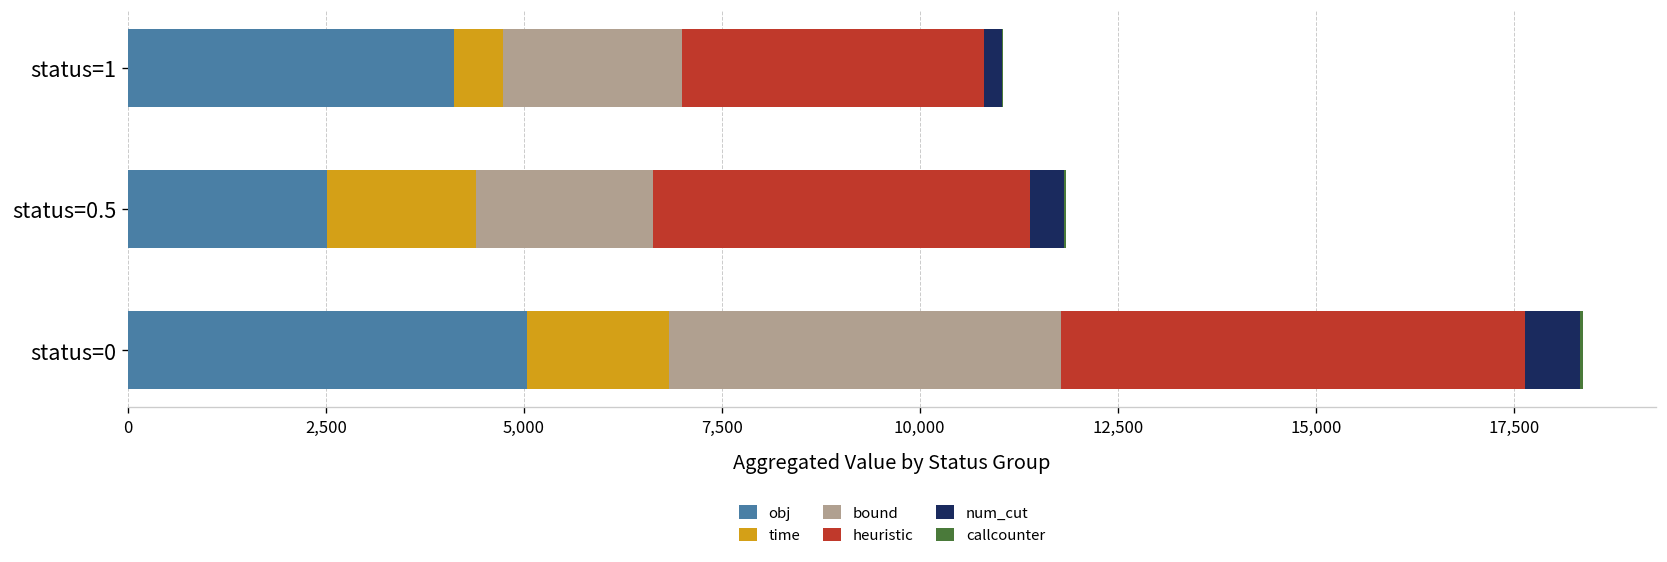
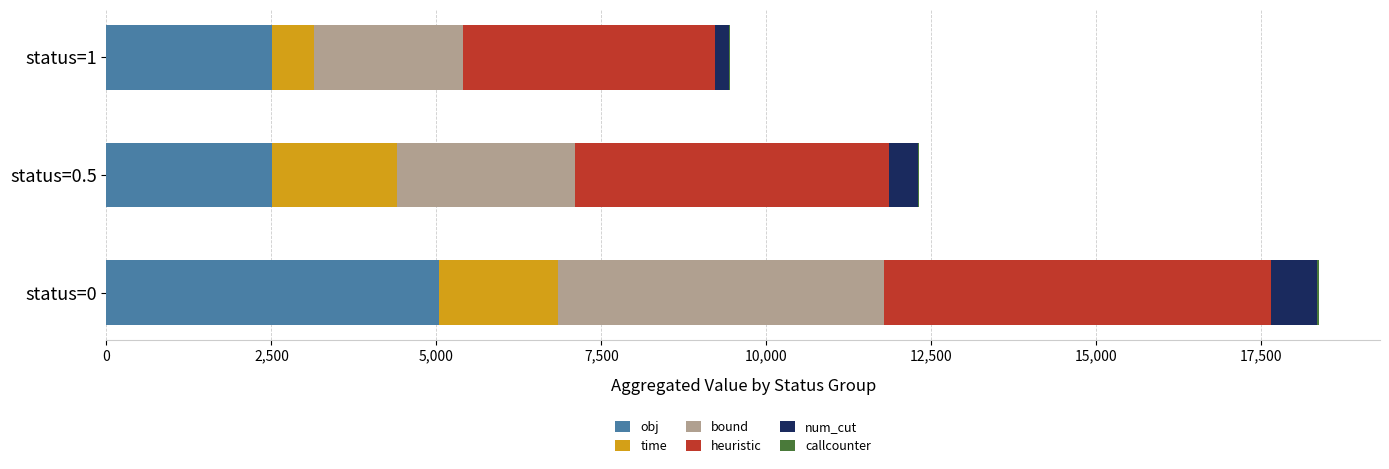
obj, status=1: 4,100 -> 2,500
bound, status=0.5: 2,200 -> 2,700
